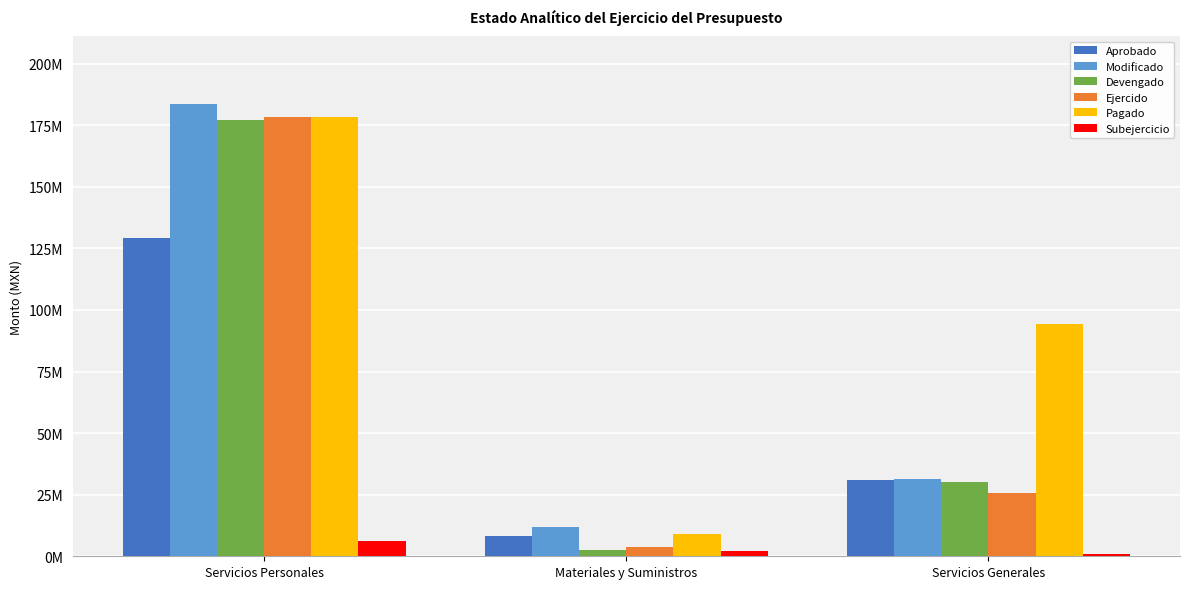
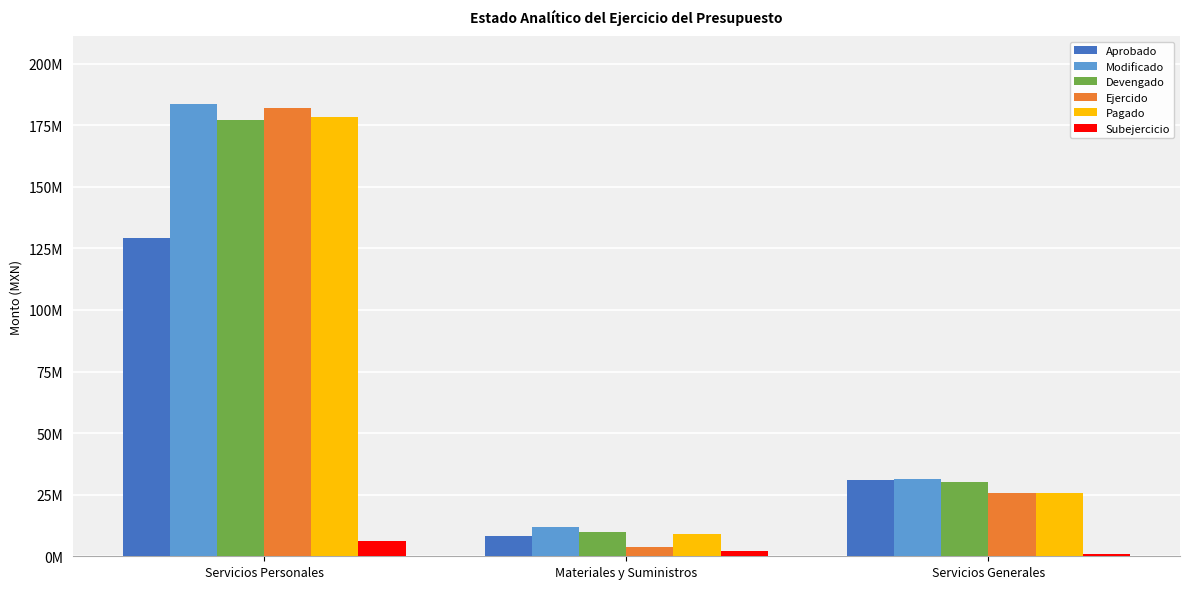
Ejercido, Servicios Personales: 178000000 -> 182000000
Devengado, Materiales y Suministros: 2000000 -> 10000000
Pagado, Servicios Generales: 94000000 -> 26000000
